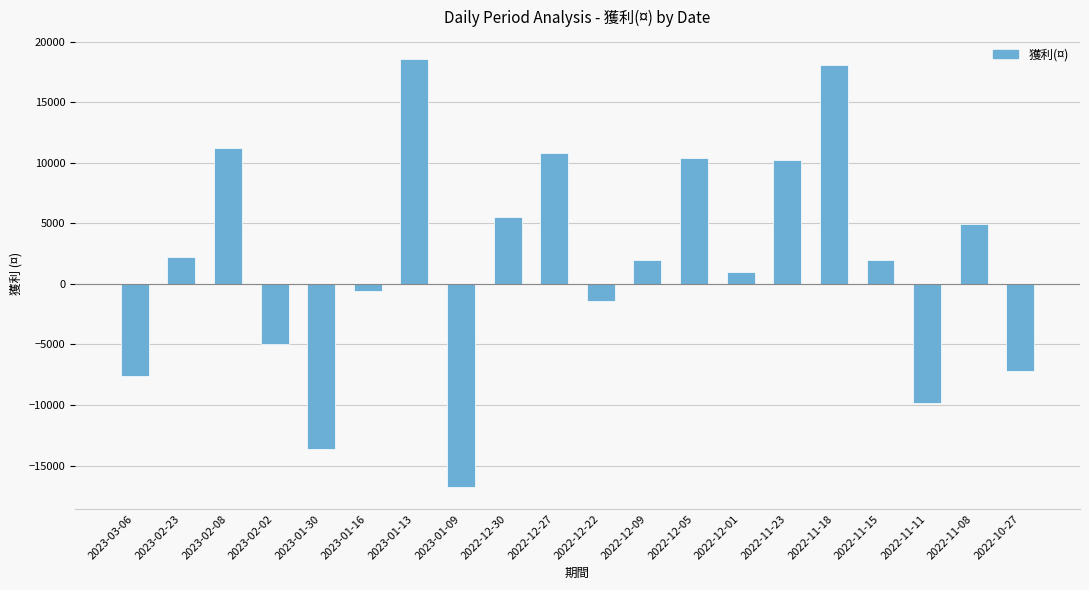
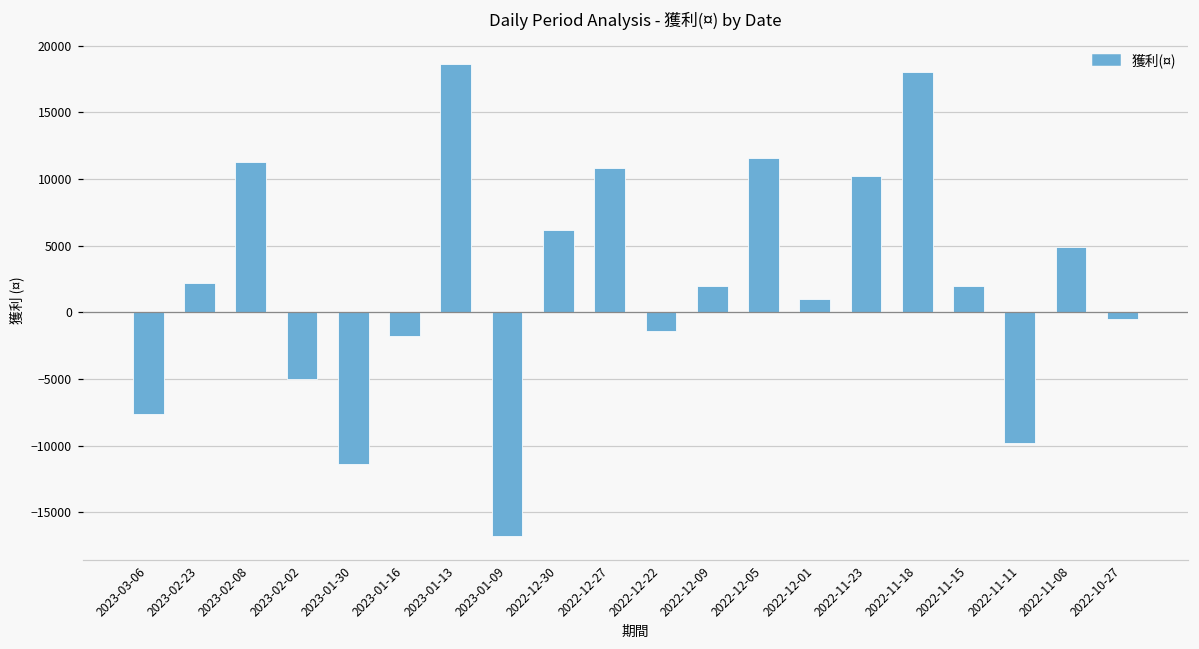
2023-01-30: -13600 -> -11400
2023-01-16: -600 -> -1800
2022-12-30: 5500 -> 6200
2022-12-05: 10400 -> 11600
2022-10-27: -7200 -> -500
